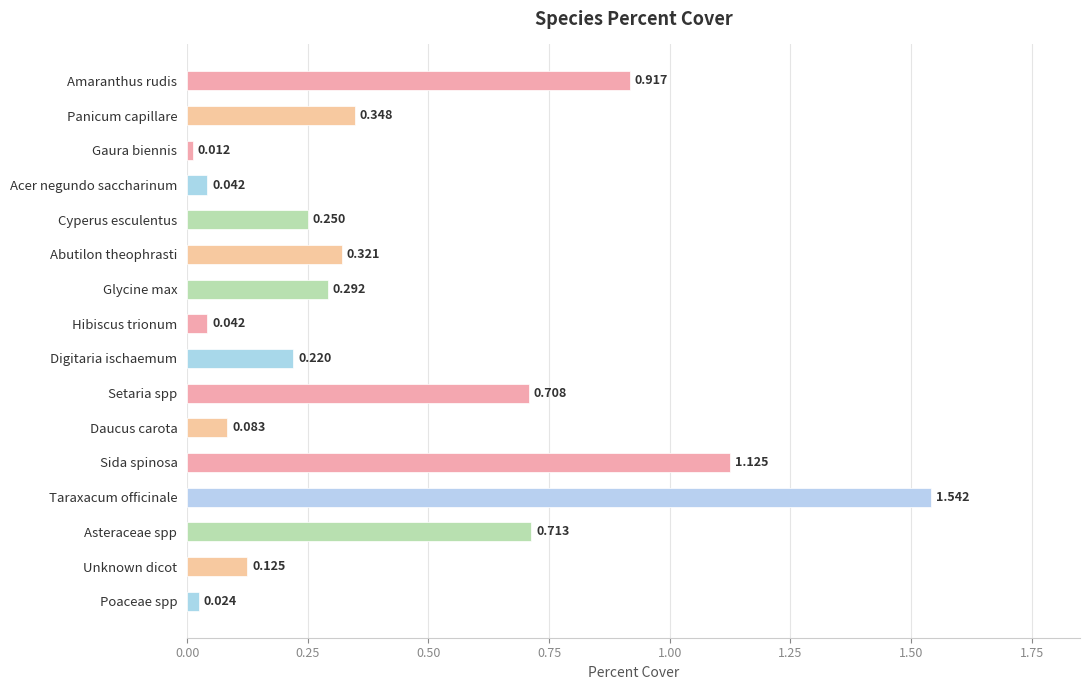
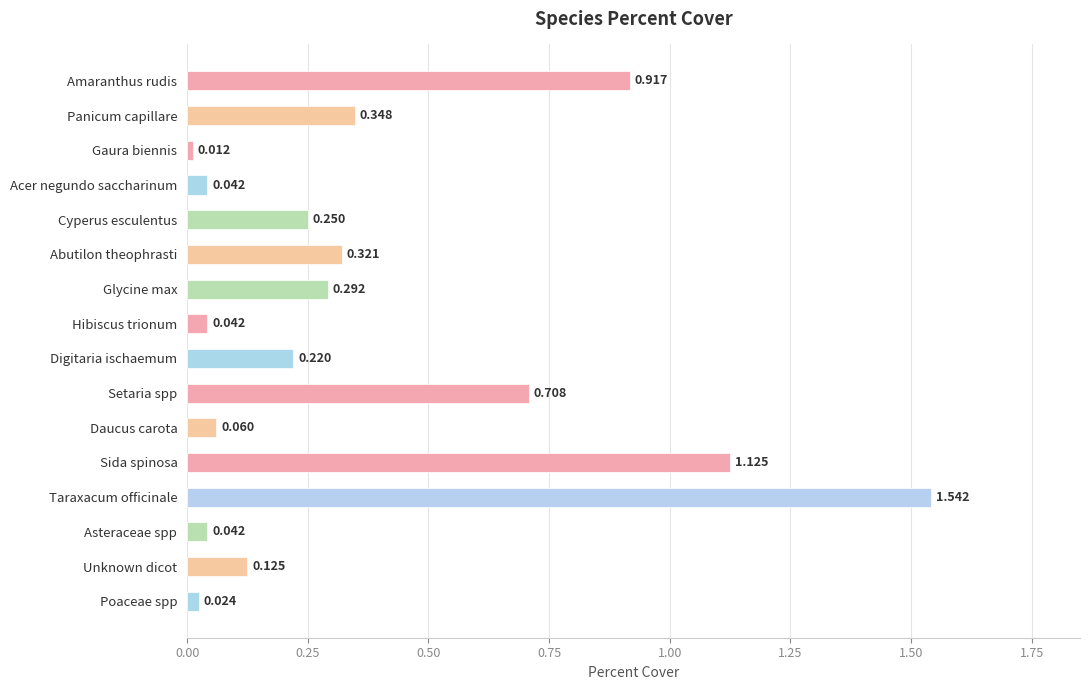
Daucus carota: 0.083 -> 0.060
Asteraceae spp: 0.713 -> 0.042
